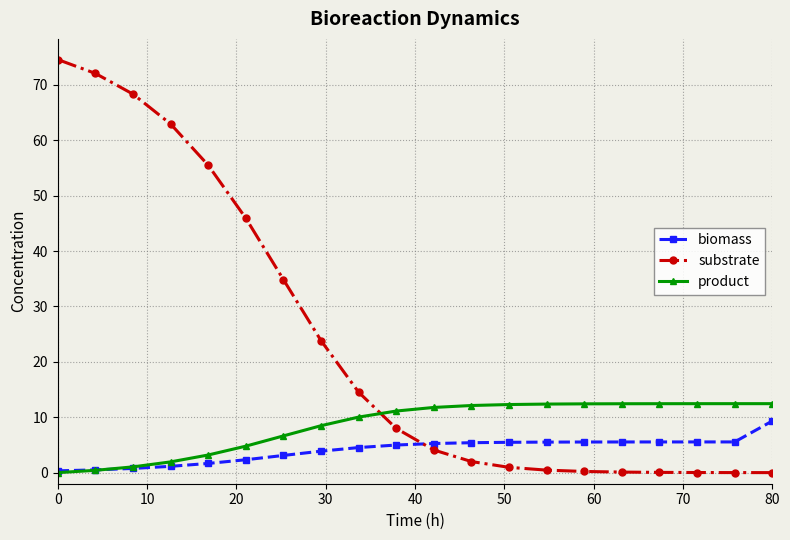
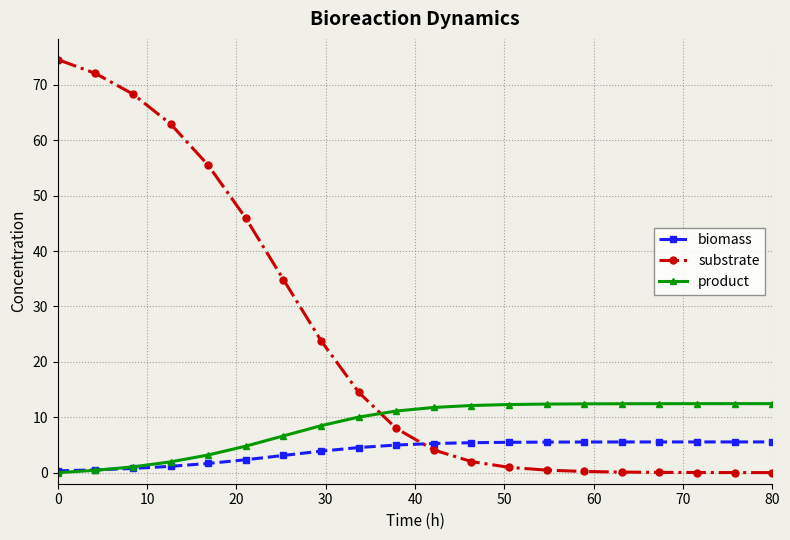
biomass, 80: 9 -> 6
